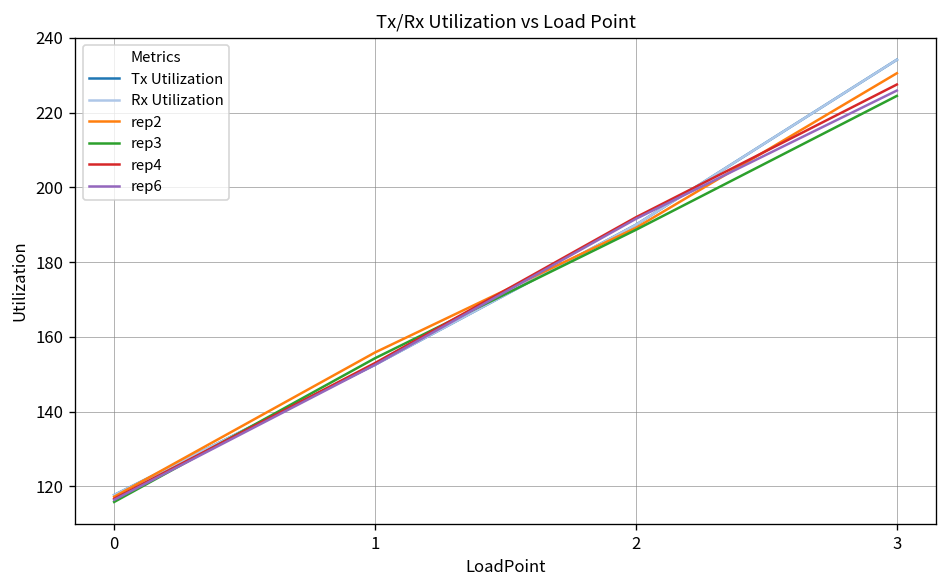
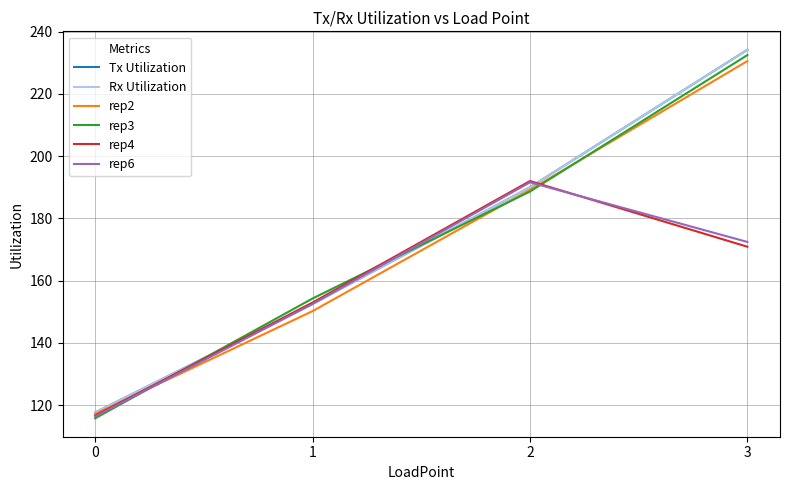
rep2, 1: 156 -> 150
rep3, 3: 224 -> 232
rep4, 3: 228 -> 171
rep6, 3: 226 -> 172
